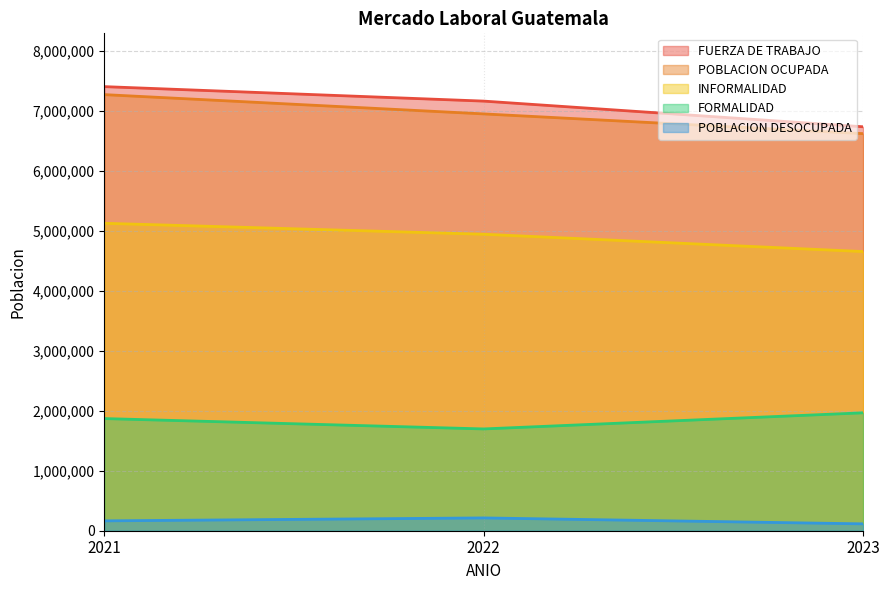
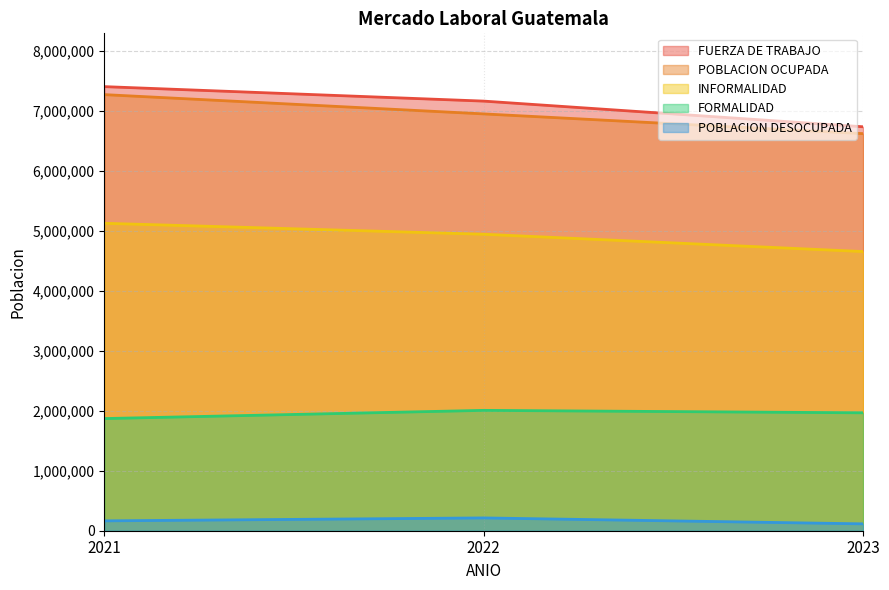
FORMALIDAD, 2022: 1,700,000 -> 2,000,000
